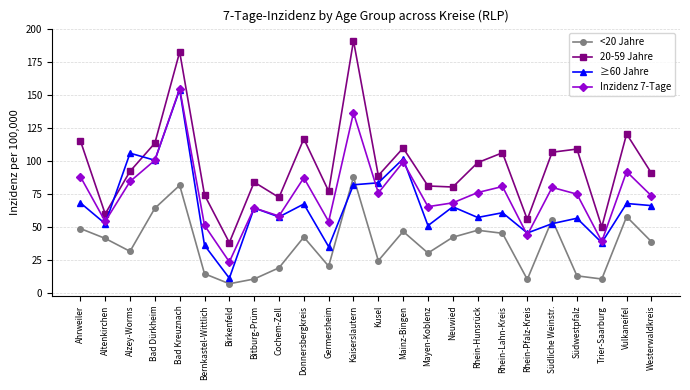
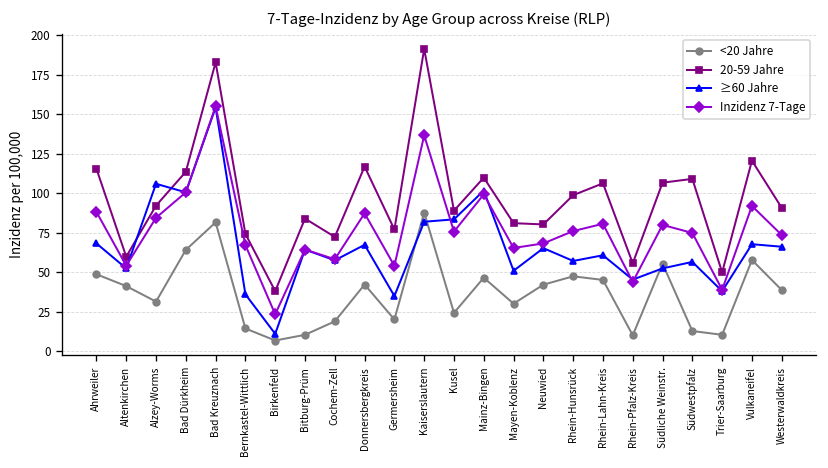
Inzidenz 7-Tage, Bernkastel-Wittlich: 51 -> 67
